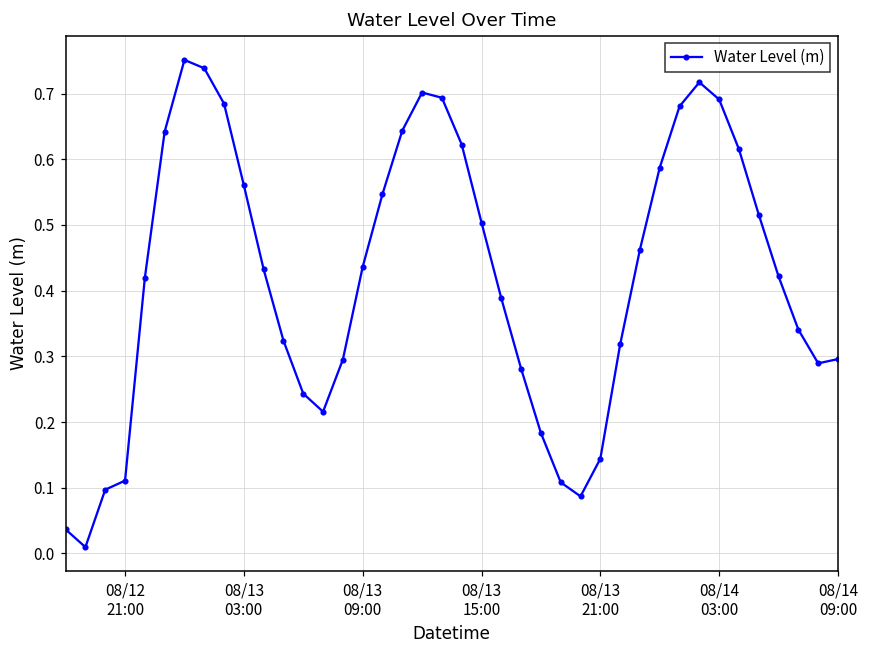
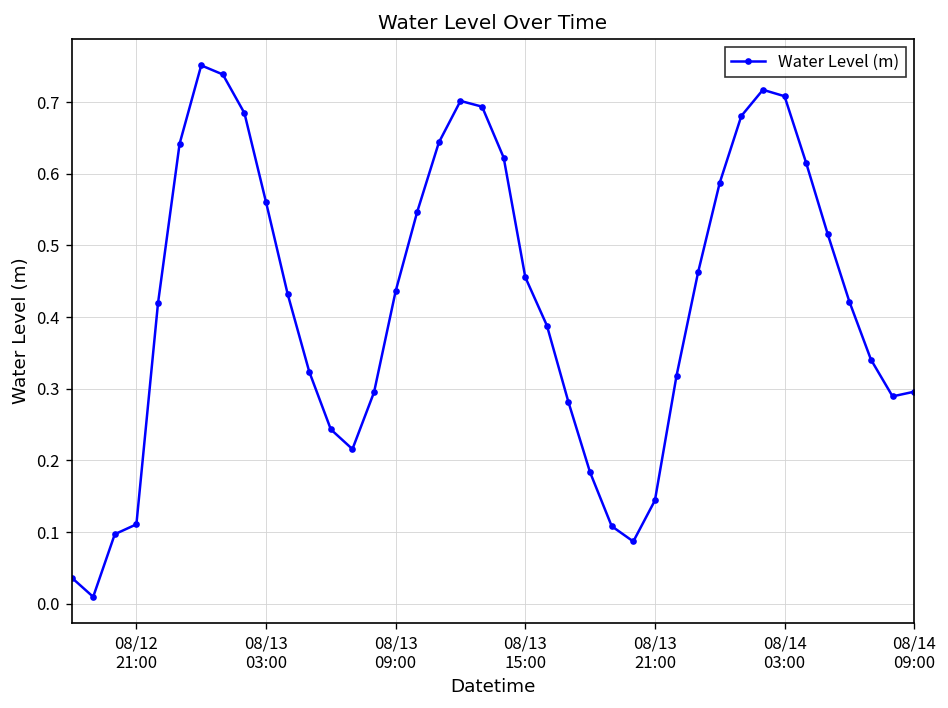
08/13 15:00: 0.50 -> 0.46
08/14 03:00: 0.69 -> 0.71
